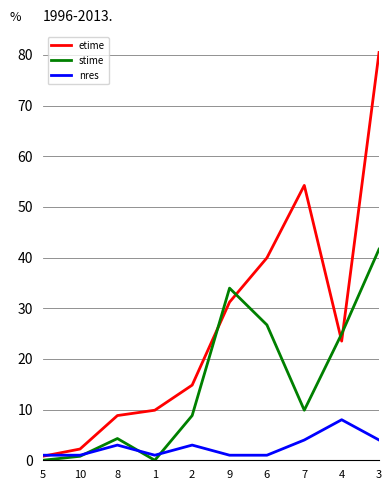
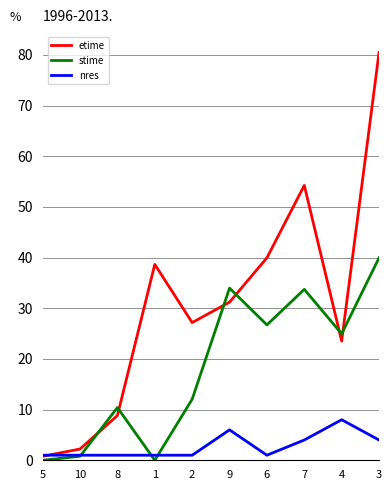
stime, 8: 4 -> 10
nres, 8: 3 -> 1
etime, 1: 10 -> 39
etime, 2: 15 -> 27
stime, 2: 9 -> 12
nres, 2: 3 -> 1
nres, 9: 1 -> 6
stime, 7: 10 -> 34
stime, 3: 42 -> 40
